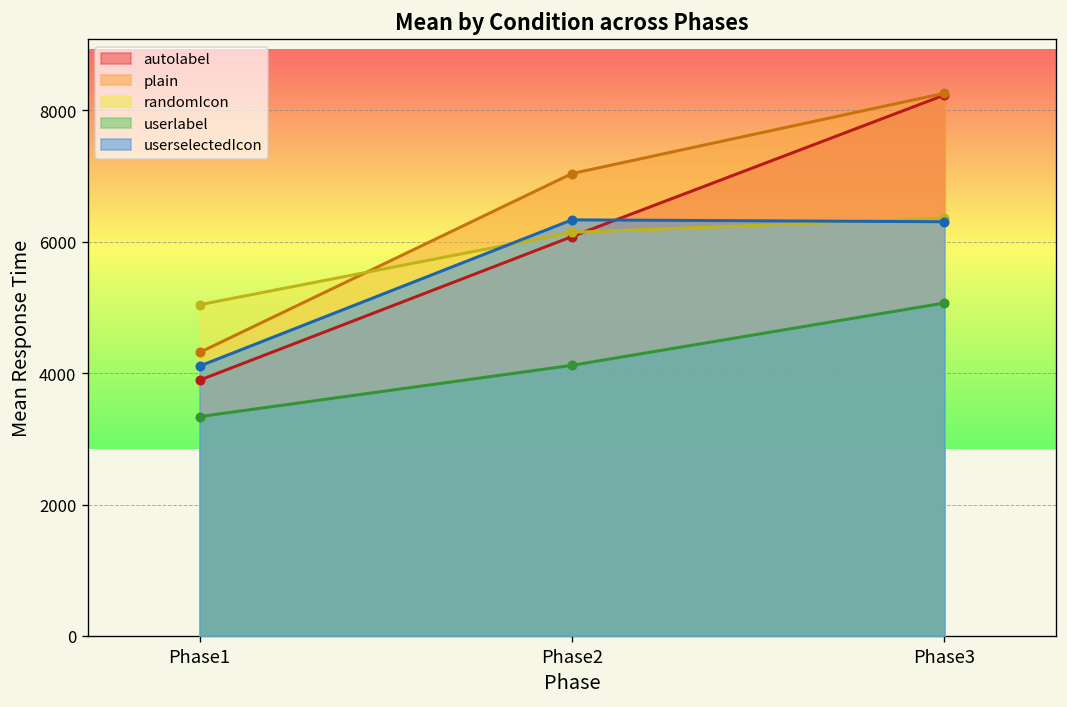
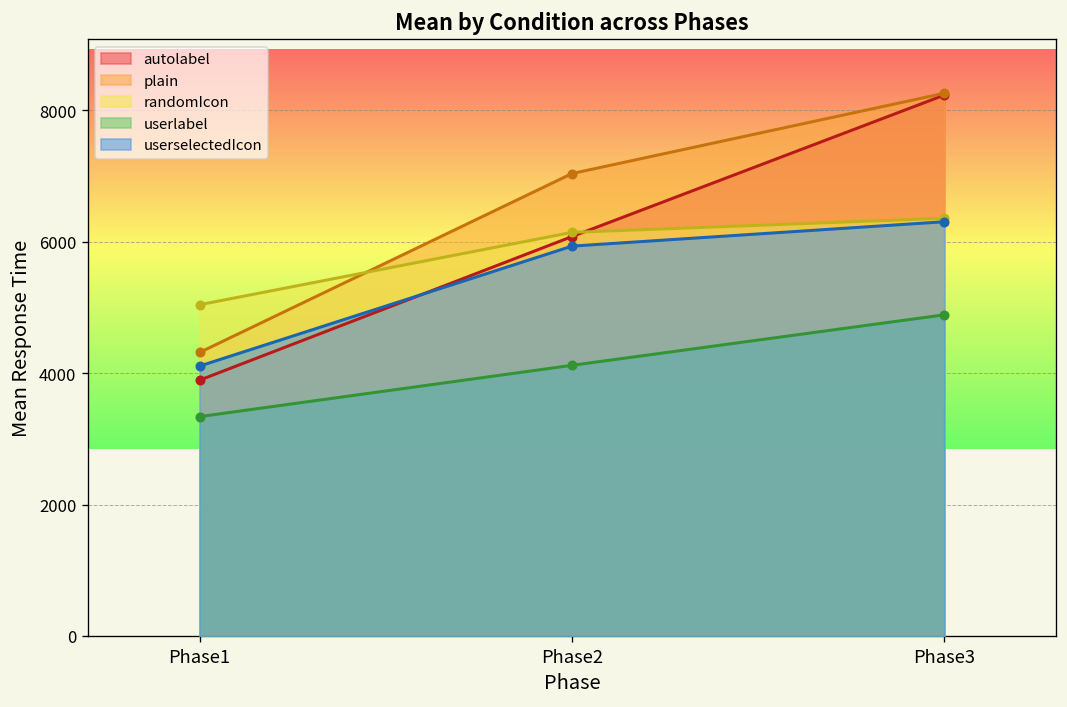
userselectedIcon, Phase2: 6300 -> 5900
userlabel, Phase3: 5100 -> 4900
